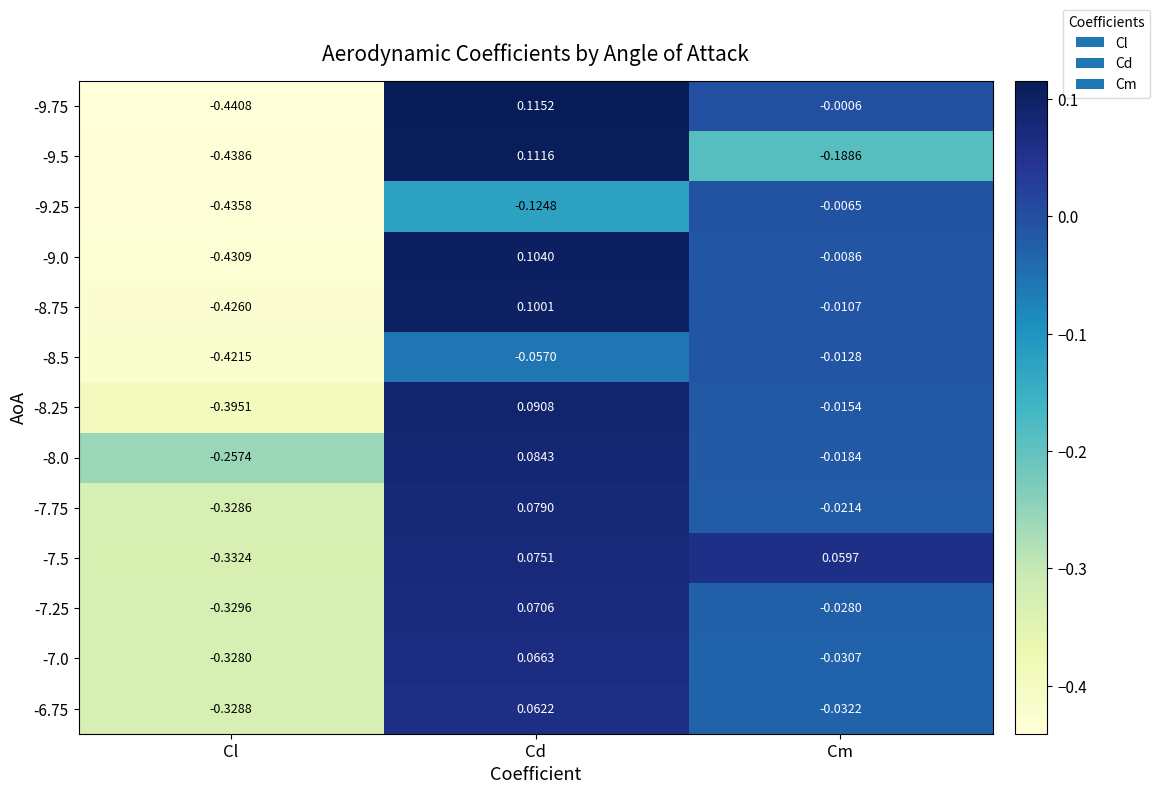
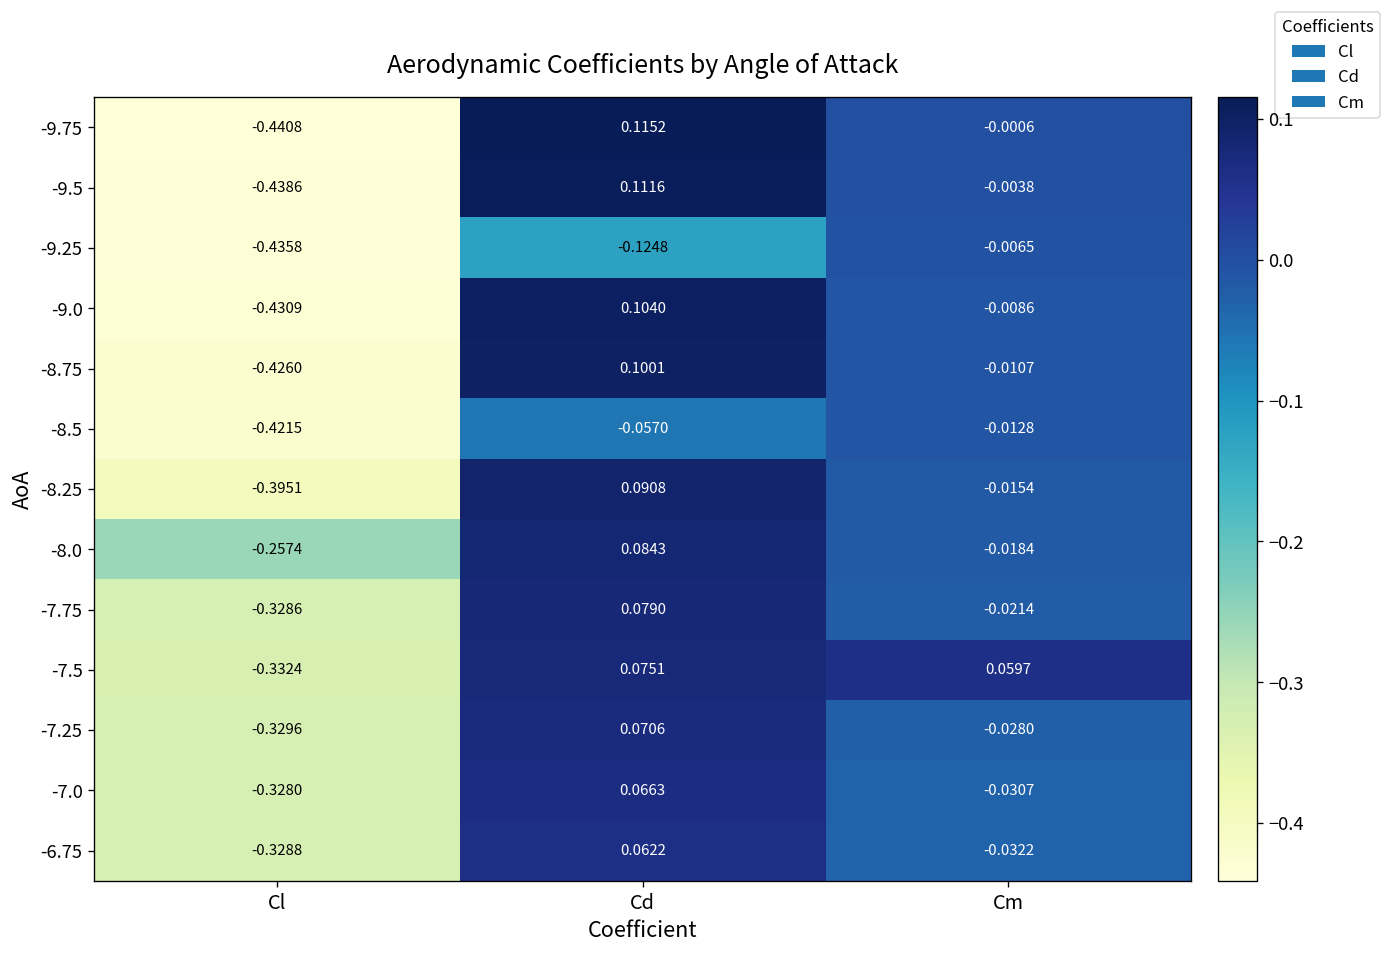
-9.5, Cm: -0.1886 -> -0.0038
